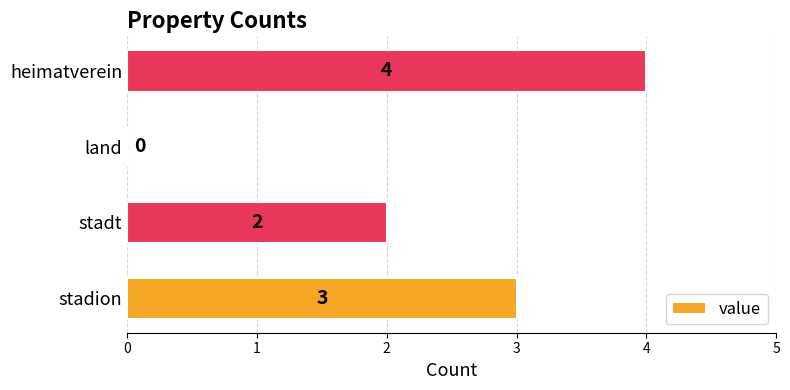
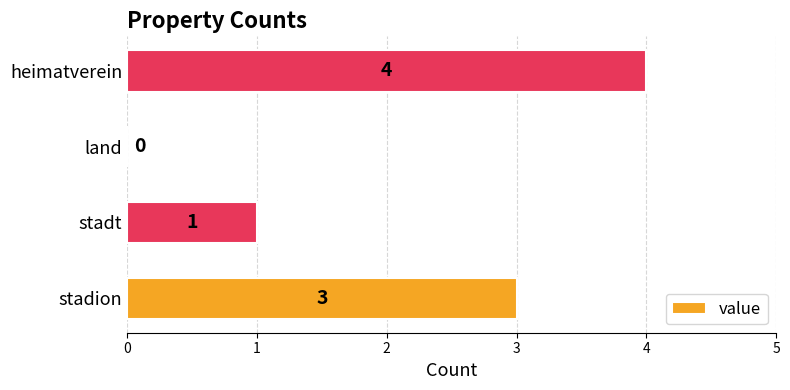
stadt: 2 -> 1
